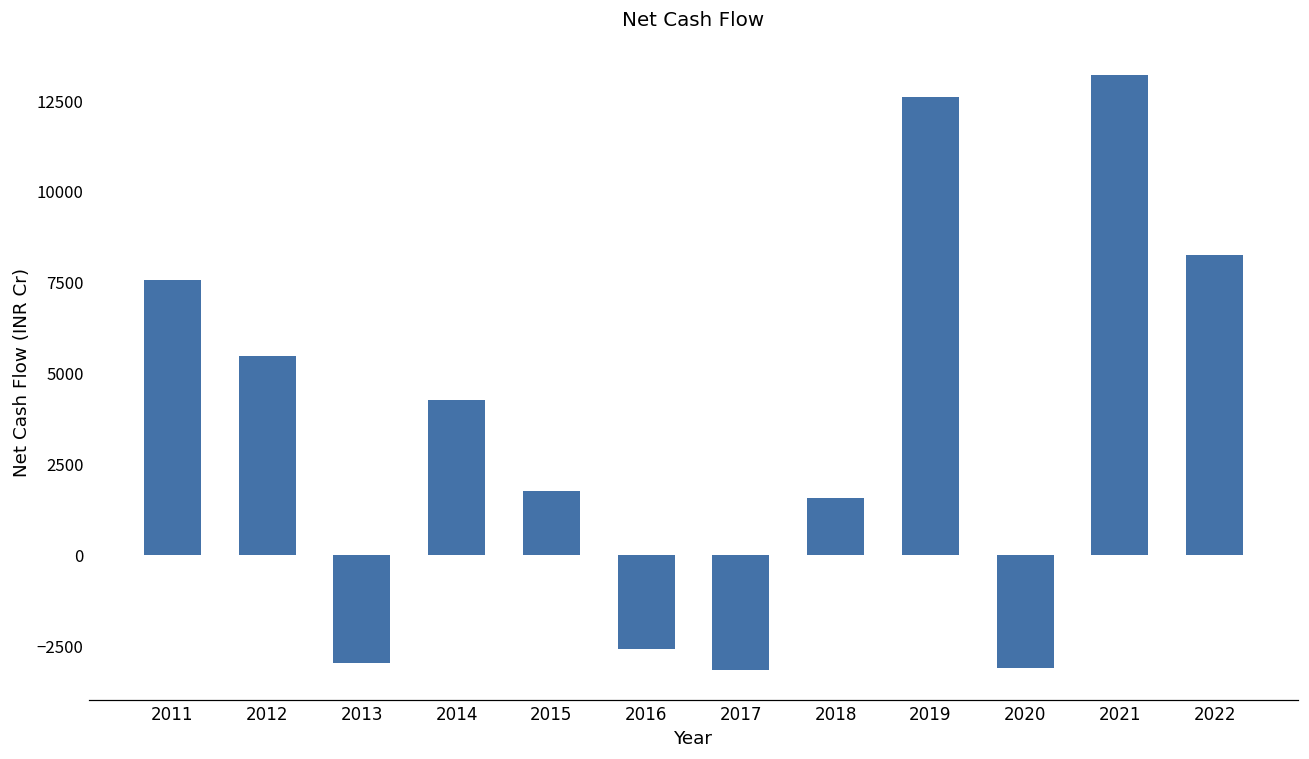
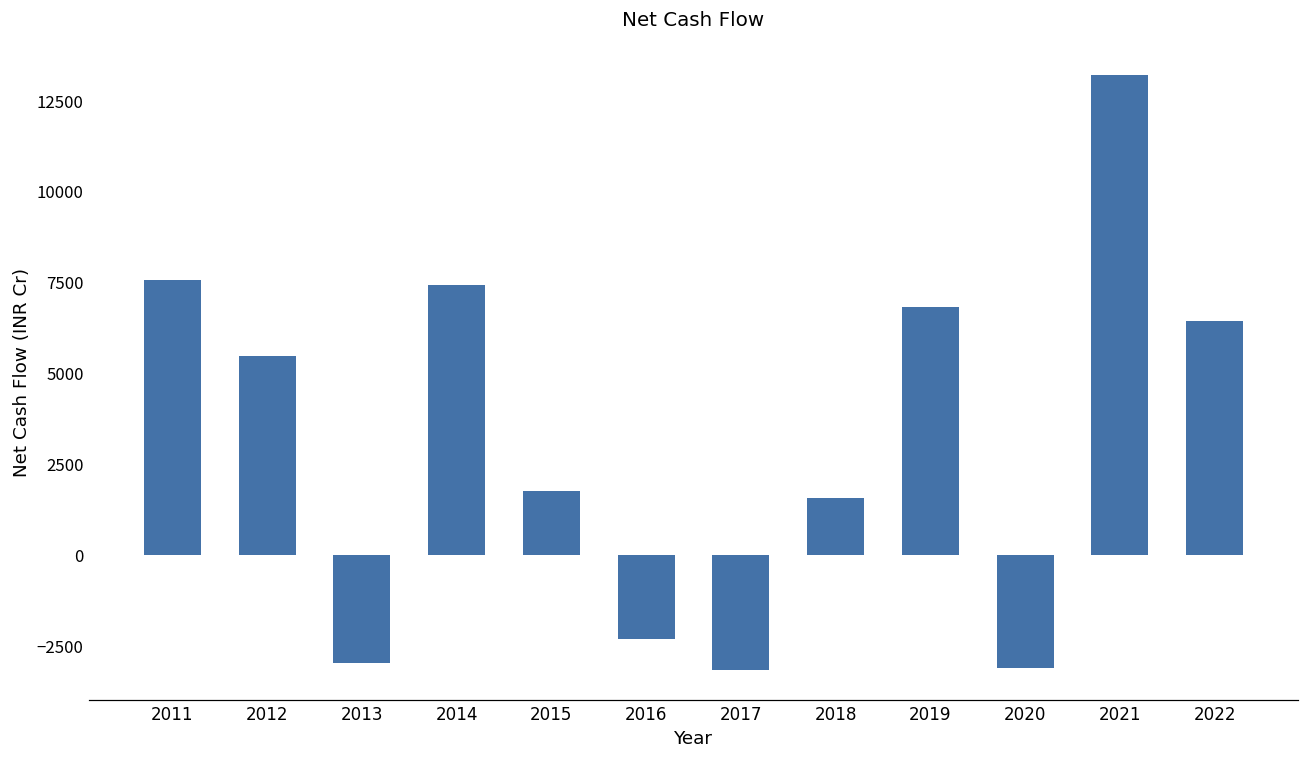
2014: 4300 -> 7400
2016: -2600 -> -2300
2019: 12600 -> 6800
2022: 8300 -> 6500
